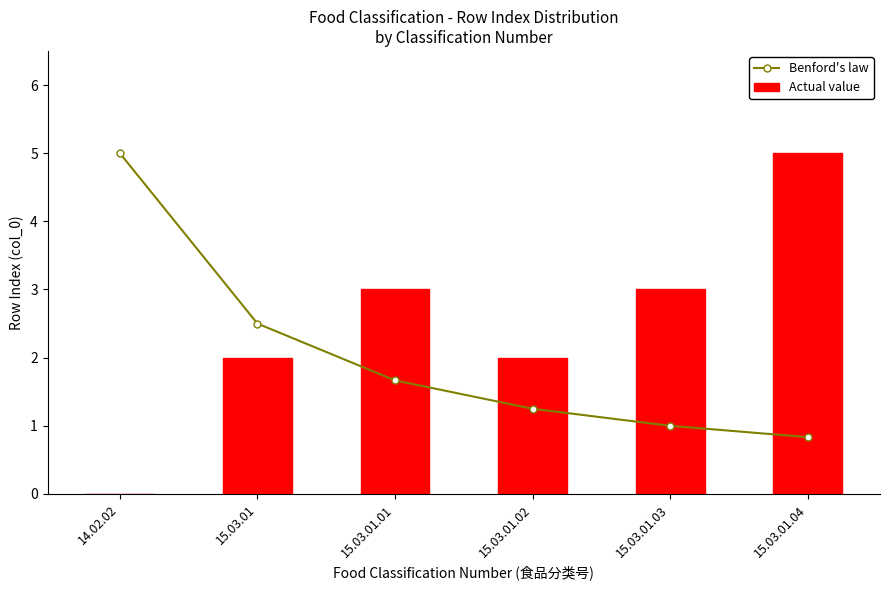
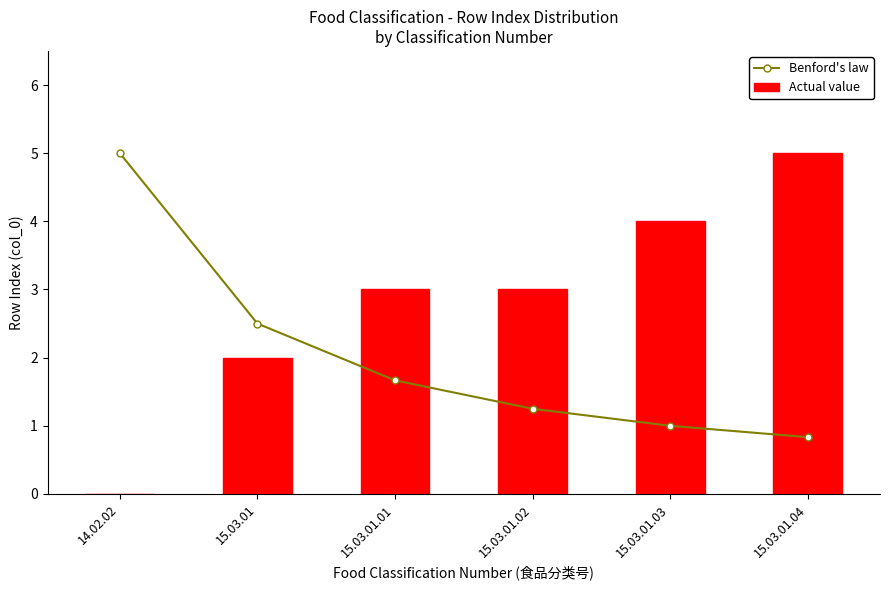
Actual value, 15.03.01.02: 2 -> 3
Actual value, 15.03.01.03: 3 -> 4
